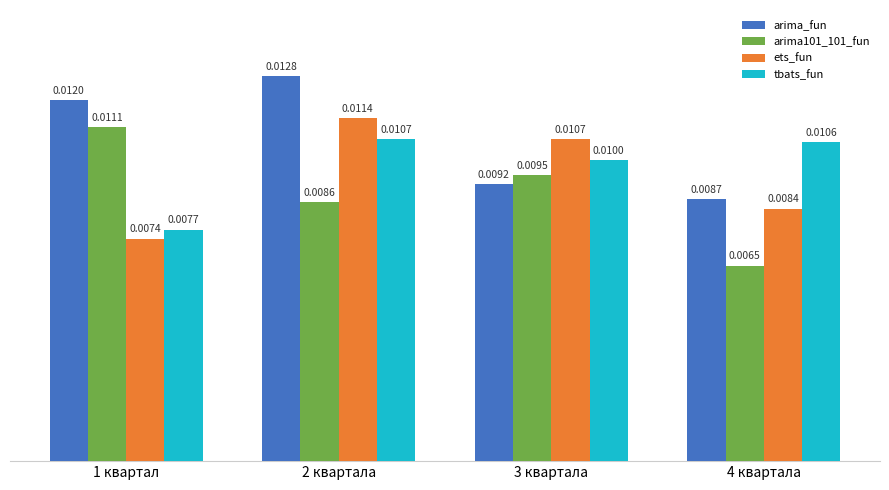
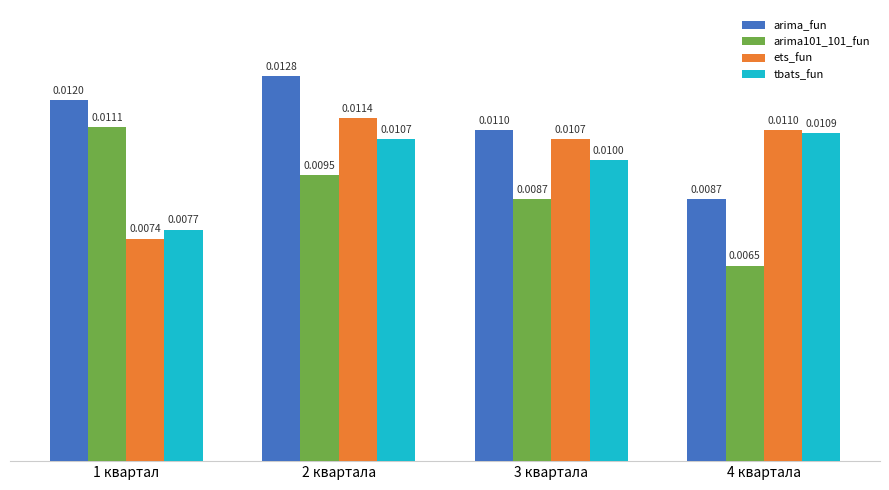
arima101_101_fun, 2 квартала: 0.0086 -> 0.0095
arima_fun, 3 квартала: 0.0092 -> 0.0110
arima101_101_fun, 3 квартала: 0.0095 -> 0.0087
ets_fun, 4 квартала: 0.0084 -> 0.0110
tbats_fun, 4 квартала: 0.0106 -> 0.0109
